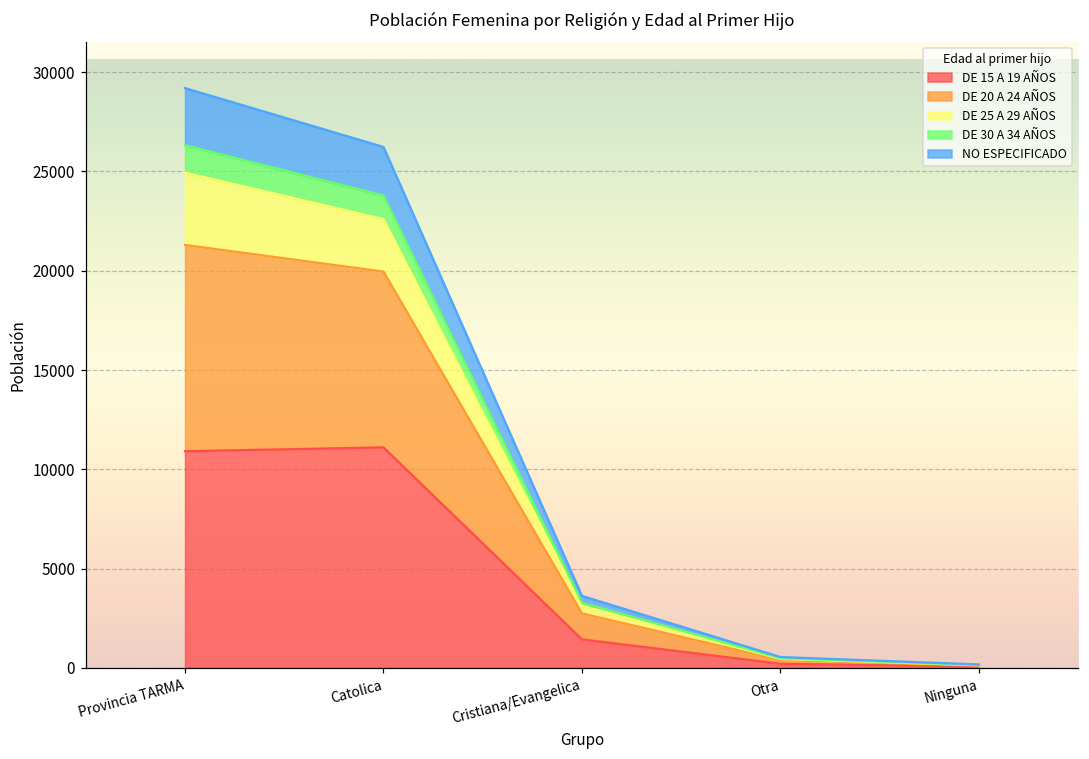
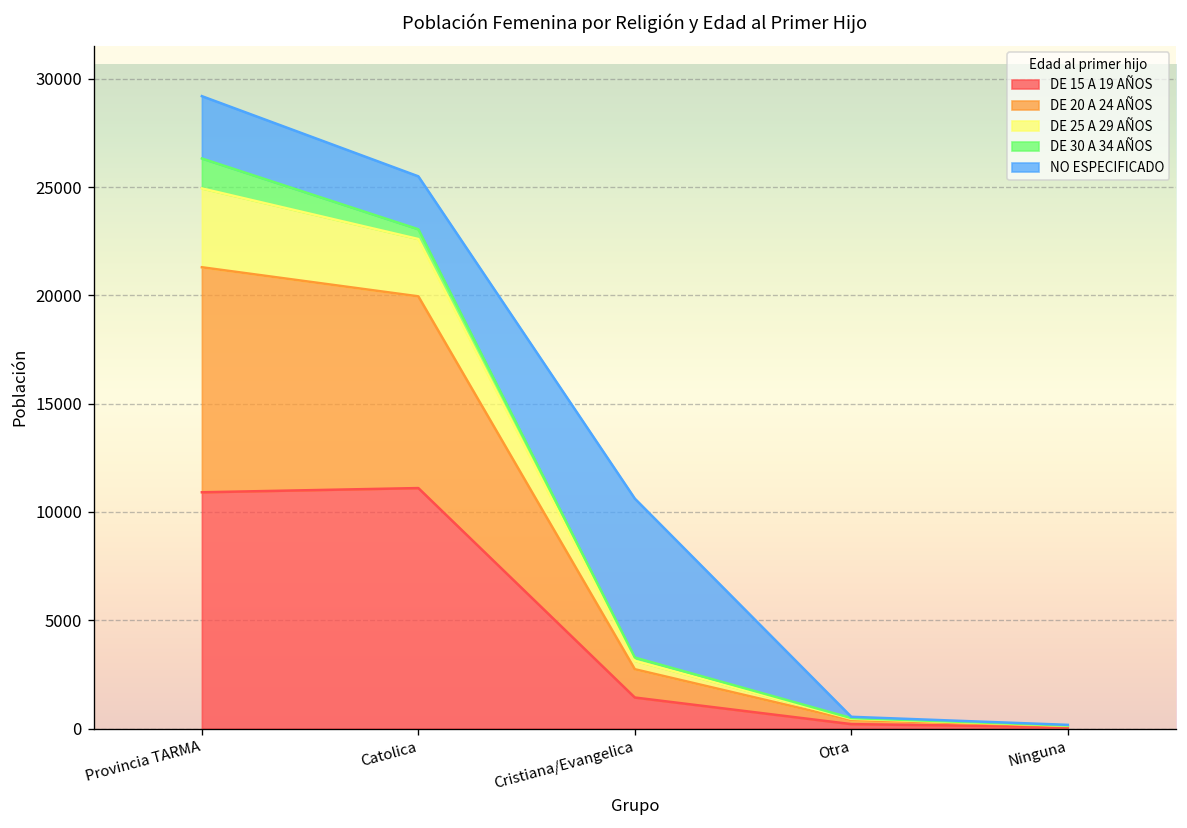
DE 30 A 34 AÑOS, Catolica: 1200 -> 500
NO ESPECIFICADO, Cristiana/Evangelica: 300 -> 7300
